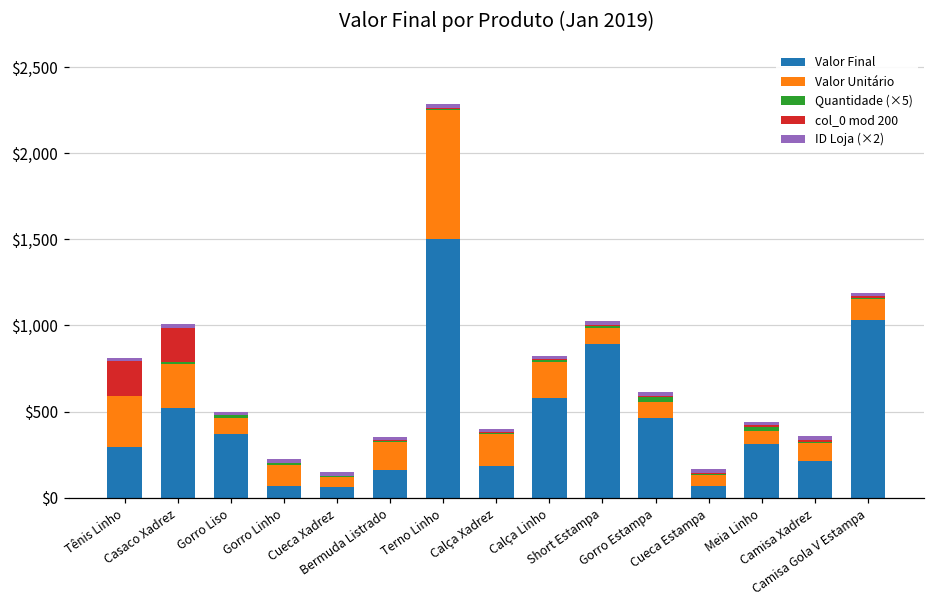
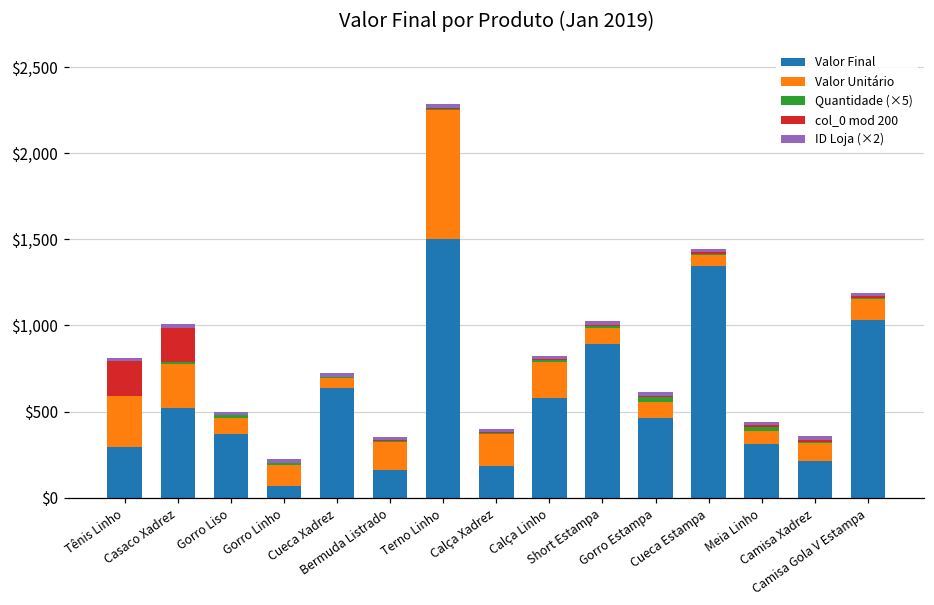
Valor Final, Cueca Xadrez: $60 -> $640
Valor Final, Cueca Estampa: $70 -> $1,350
